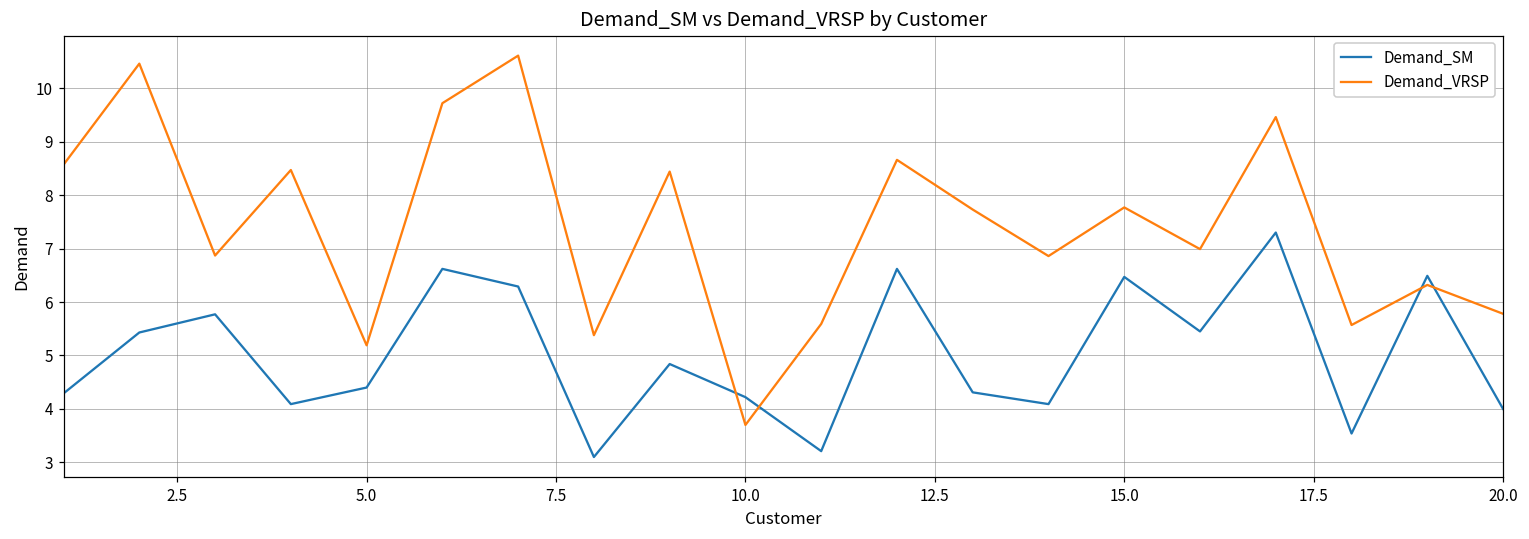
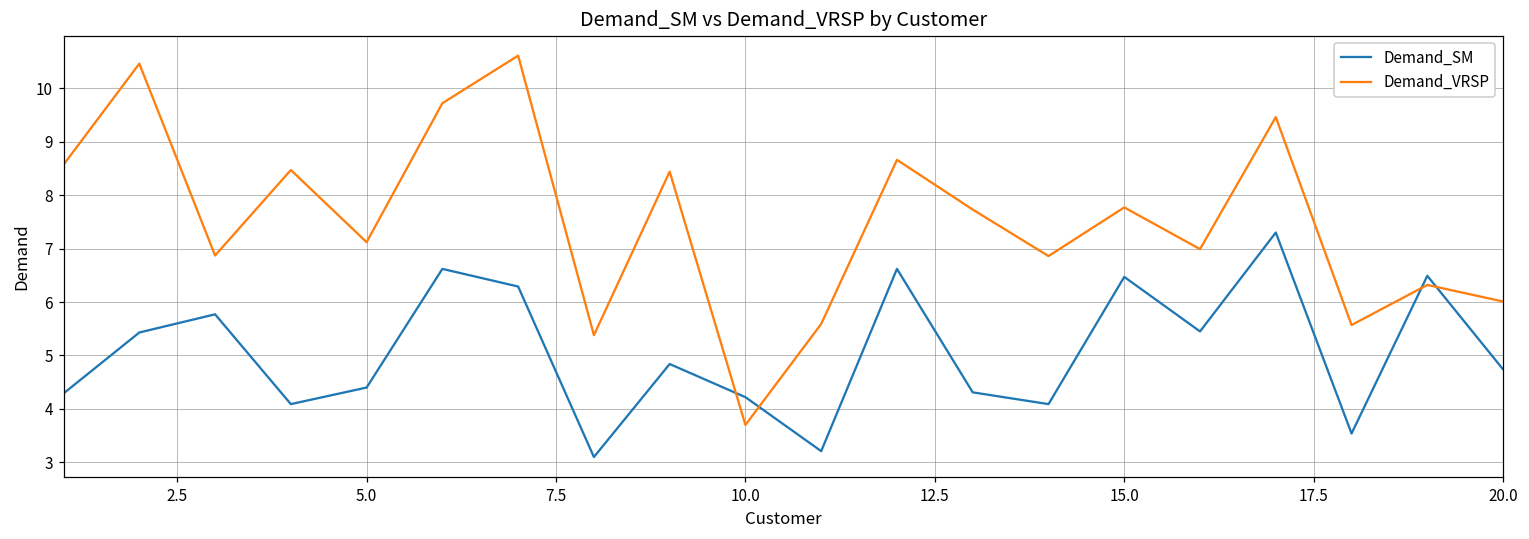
Demand_VRSP, 5.0: 5.2 -> 7.1
Demand_SM, 20.0: 4.0 -> 4.7
Demand_VRSP, 20.0: 5.8 -> 6.0
